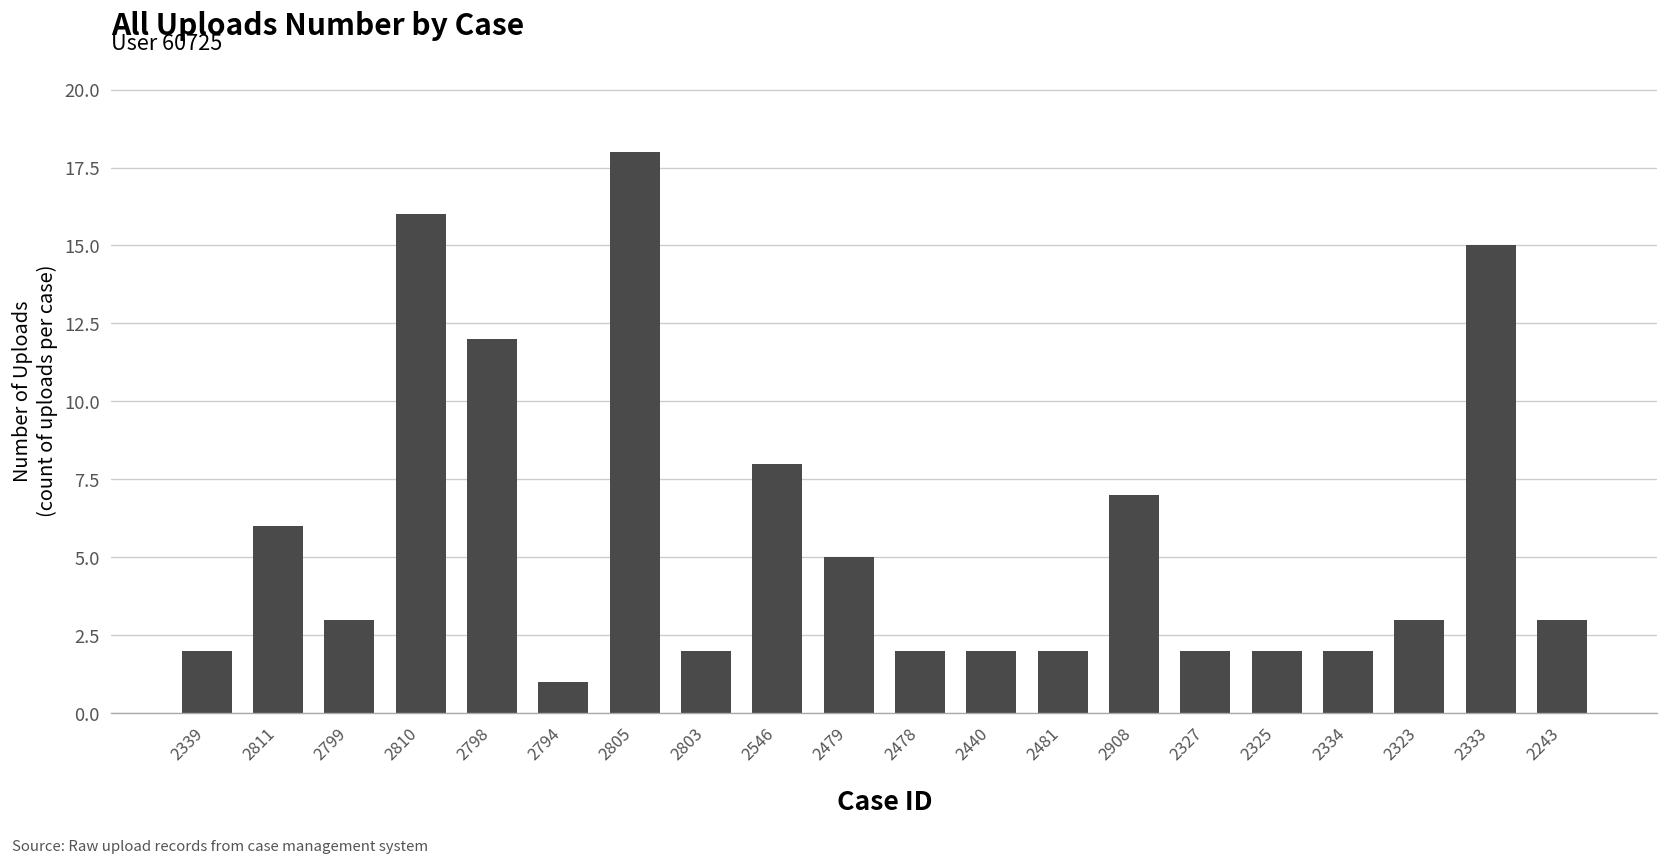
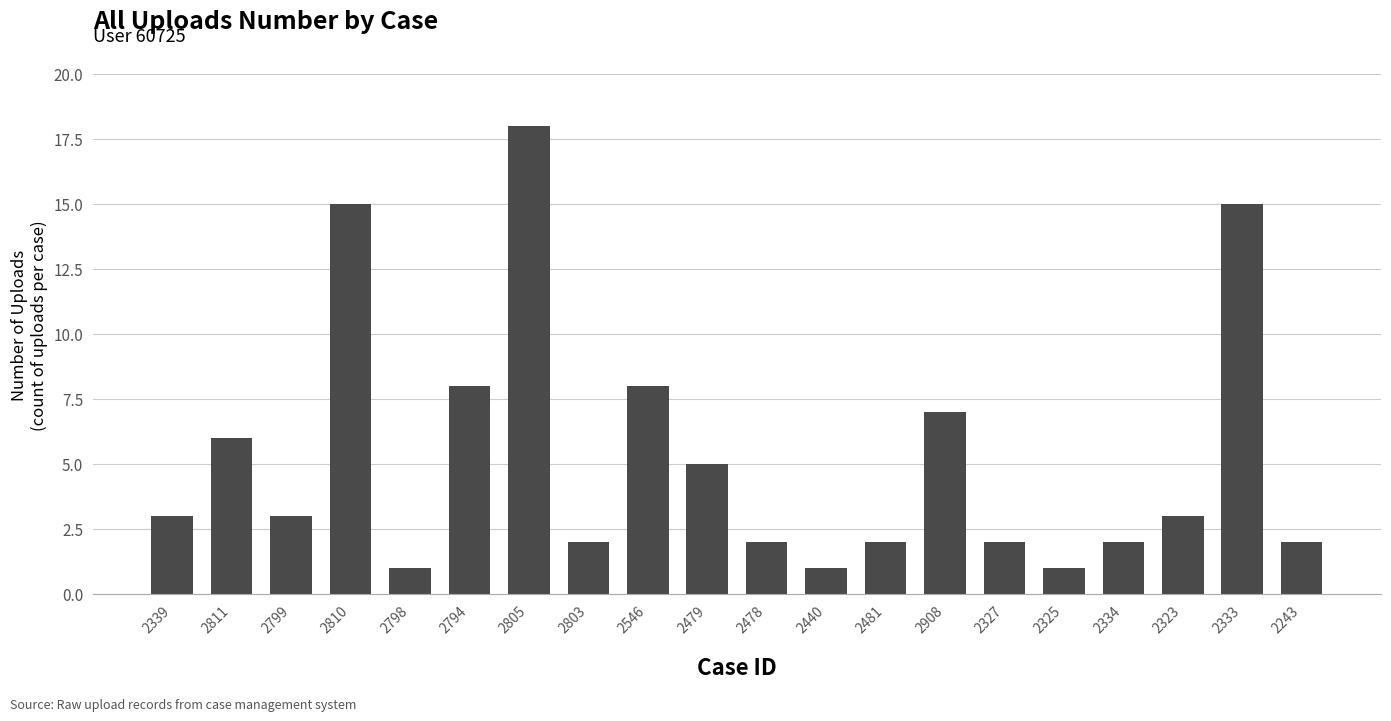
2339: 2 -> 3
2810: 16 -> 15
2798: 12 -> 1
2794: 1 -> 8
2440: 2 -> 1
2325: 2 -> 1
2243: 3 -> 2
